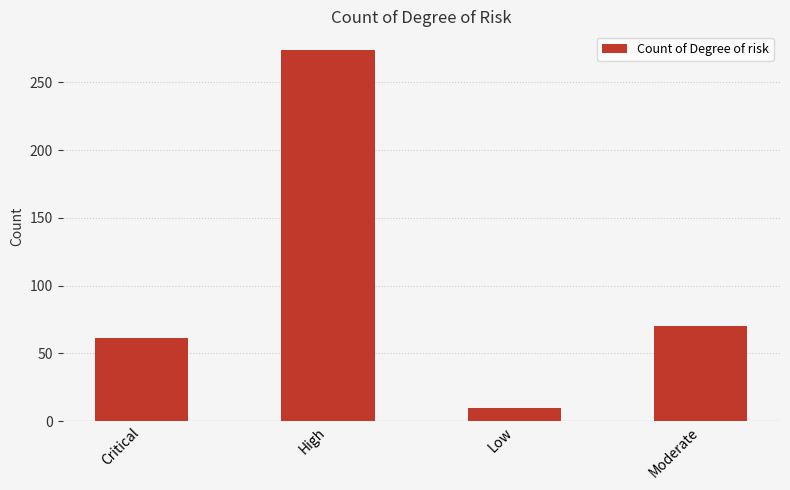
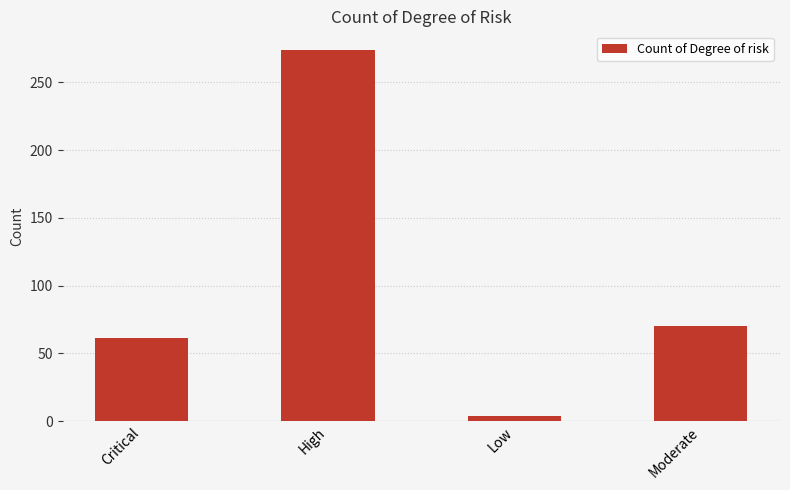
Low: 10 -> 4
